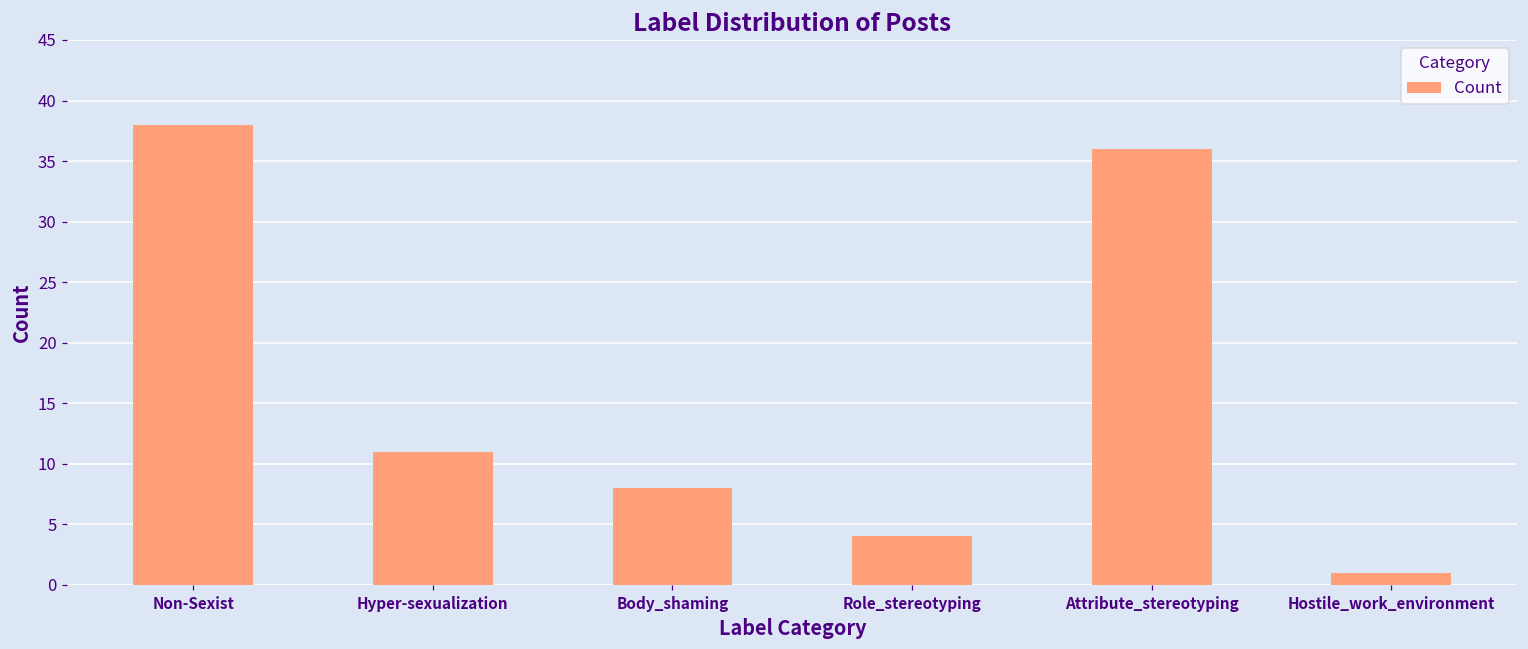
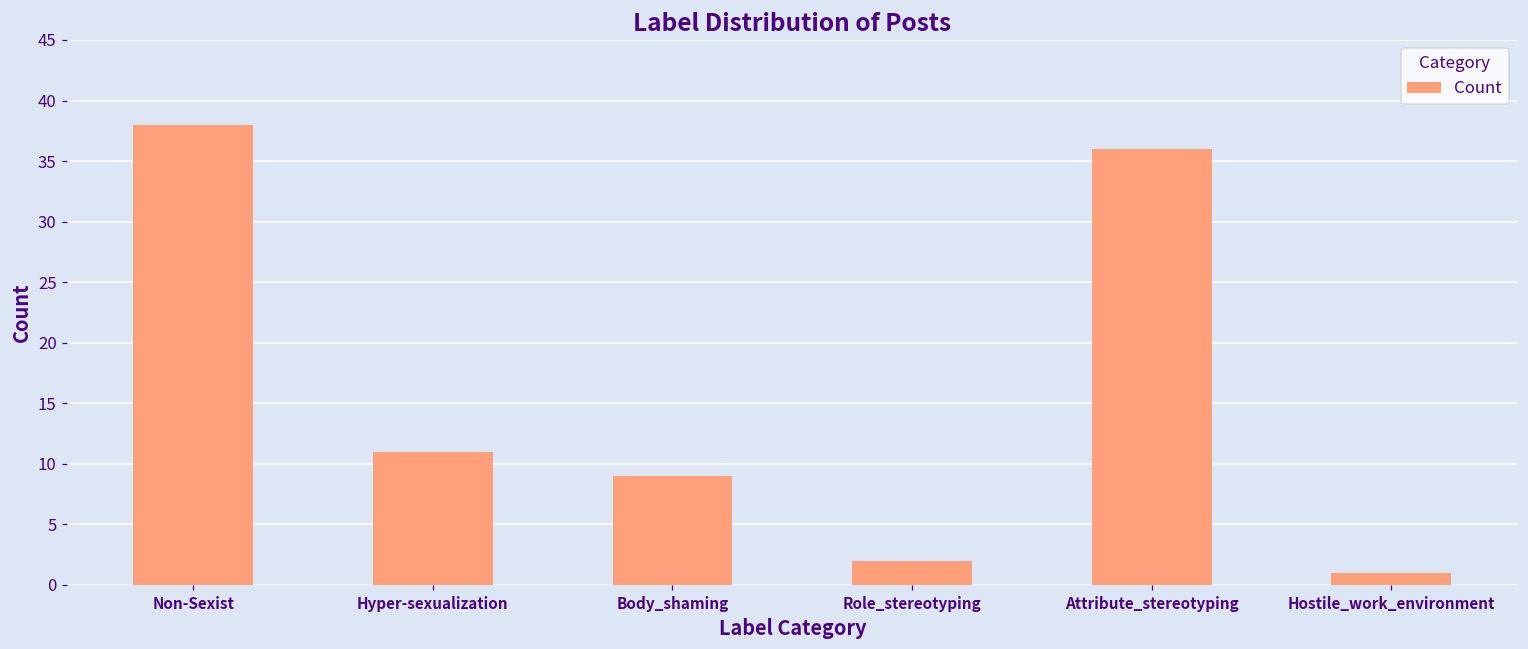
Body_shaming: 8 -> 9
Role_stereotyping: 4 -> 2
